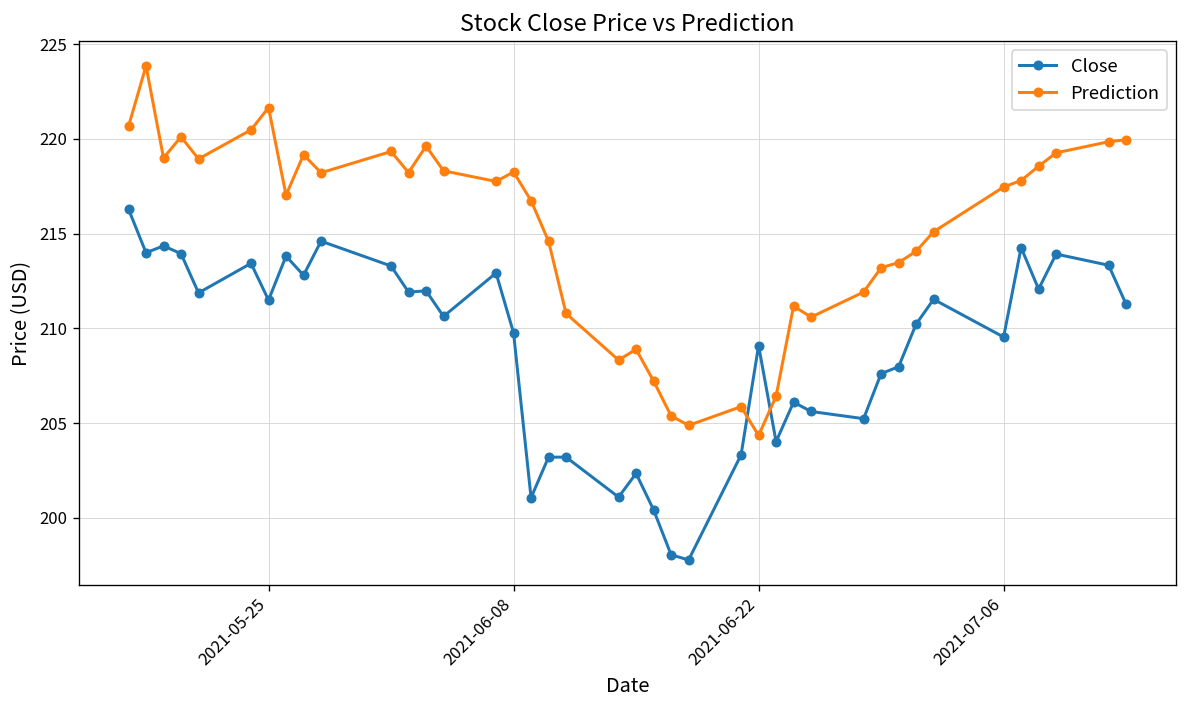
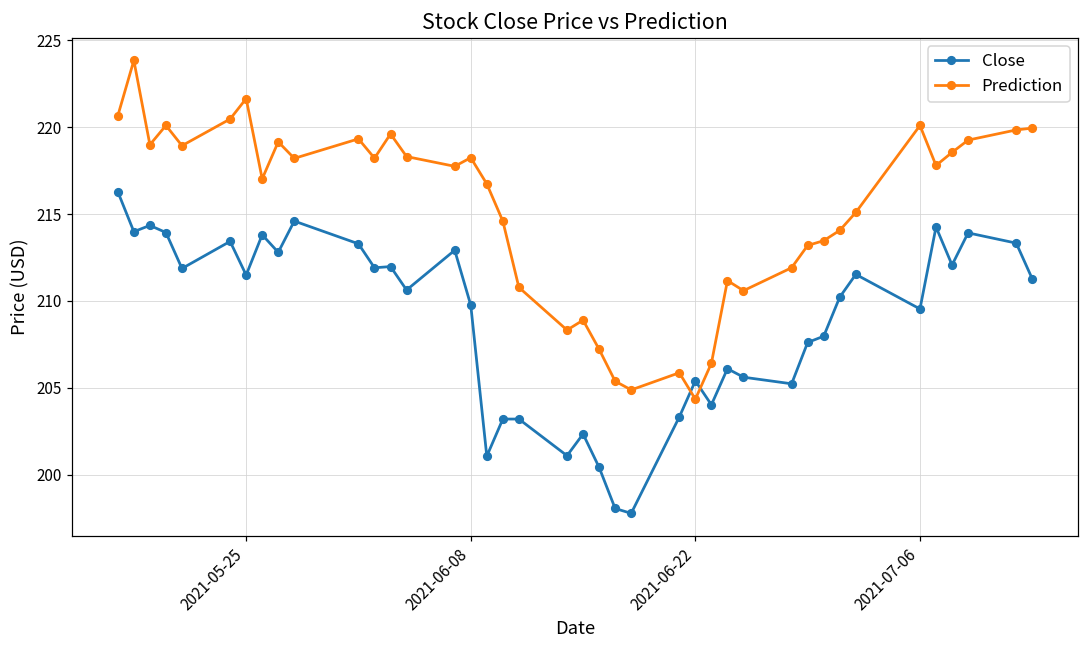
Close, 2021-06-22: 209.1 -> 205.4
Prediction, 2021-07-06: 217.5 -> 220.1
